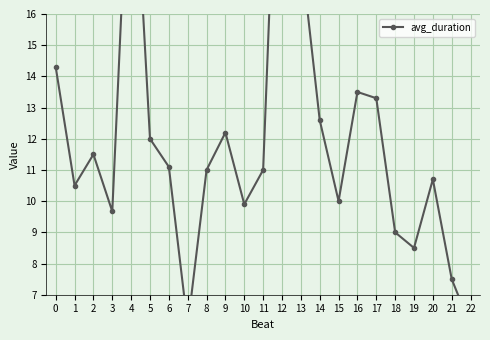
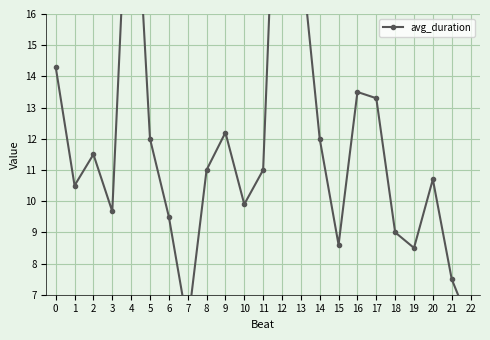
6: 11.1 -> 9.5
14: 12.6 -> 12.0
15: 10.0 -> 8.6
